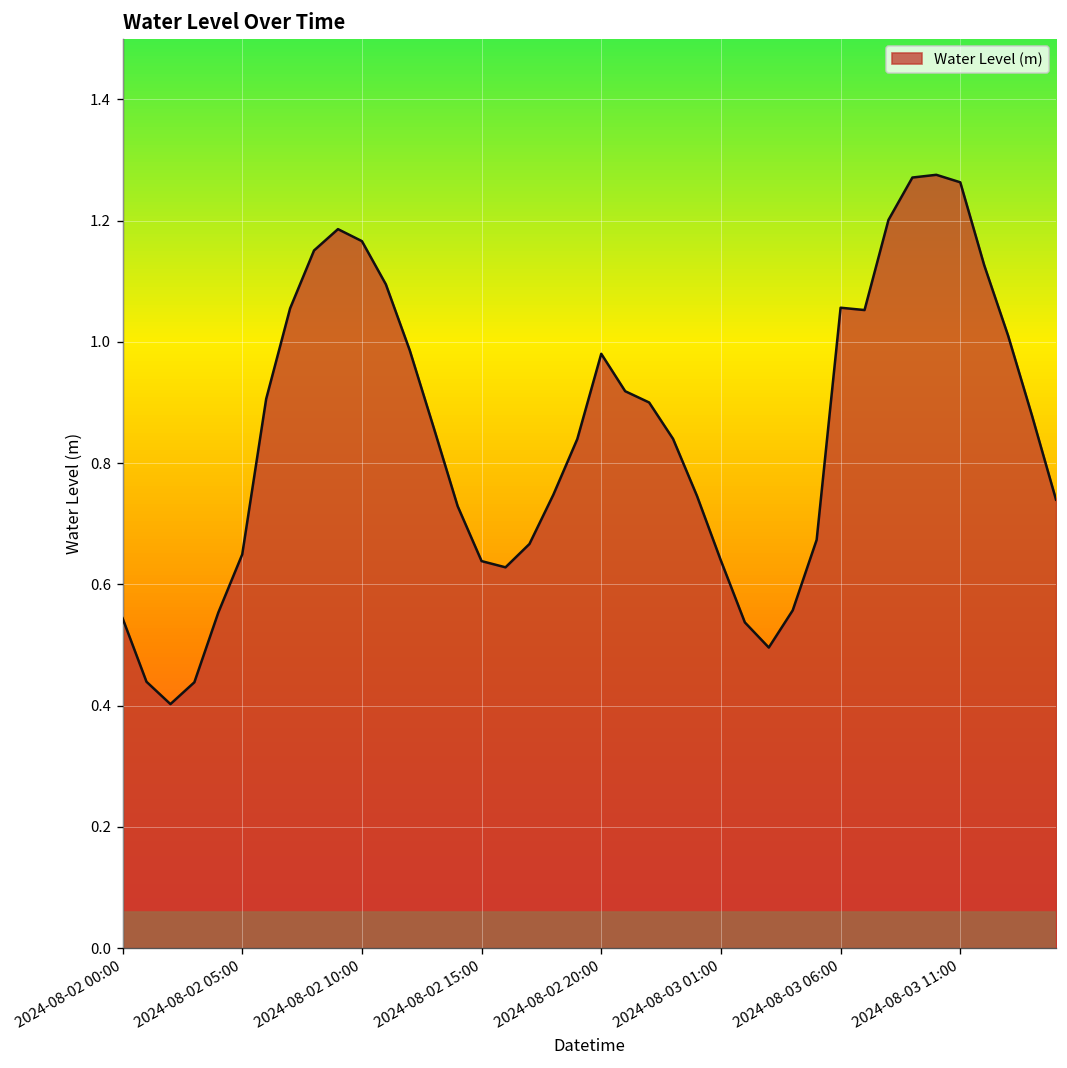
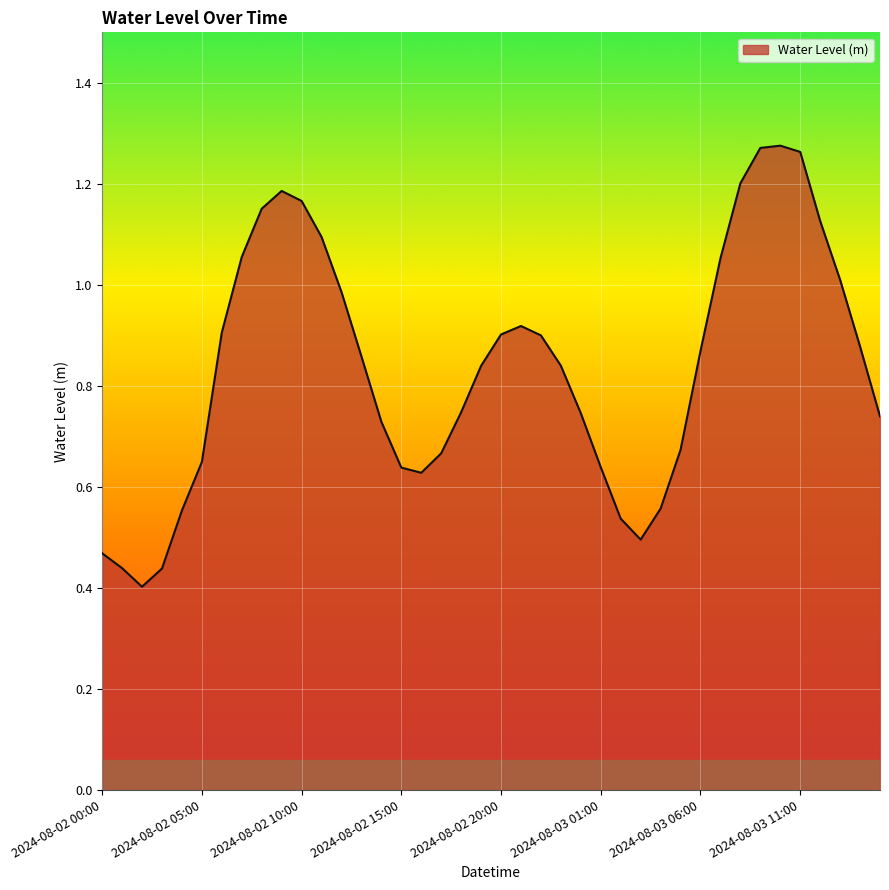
2024-08-02 00:00: 0.54 -> 0.47
2024-08-02 20:00: 0.98 -> 0.90
2024-08-03 06:00: 1.06 -> 0.87
